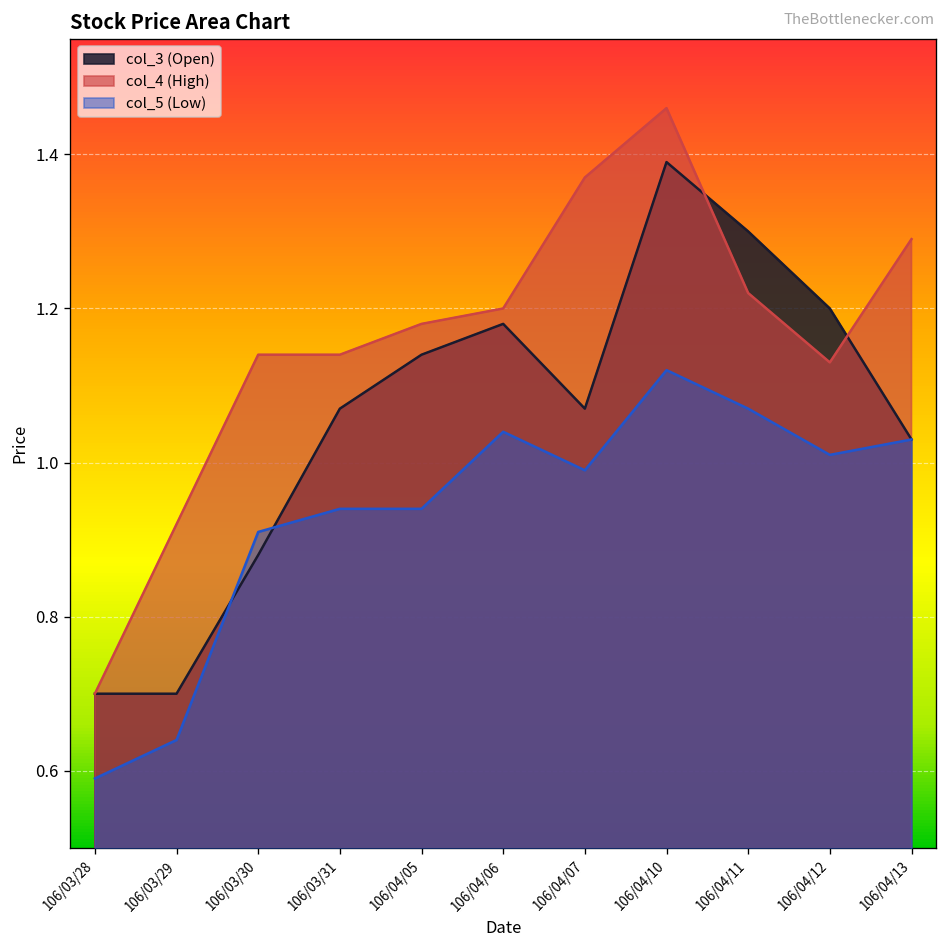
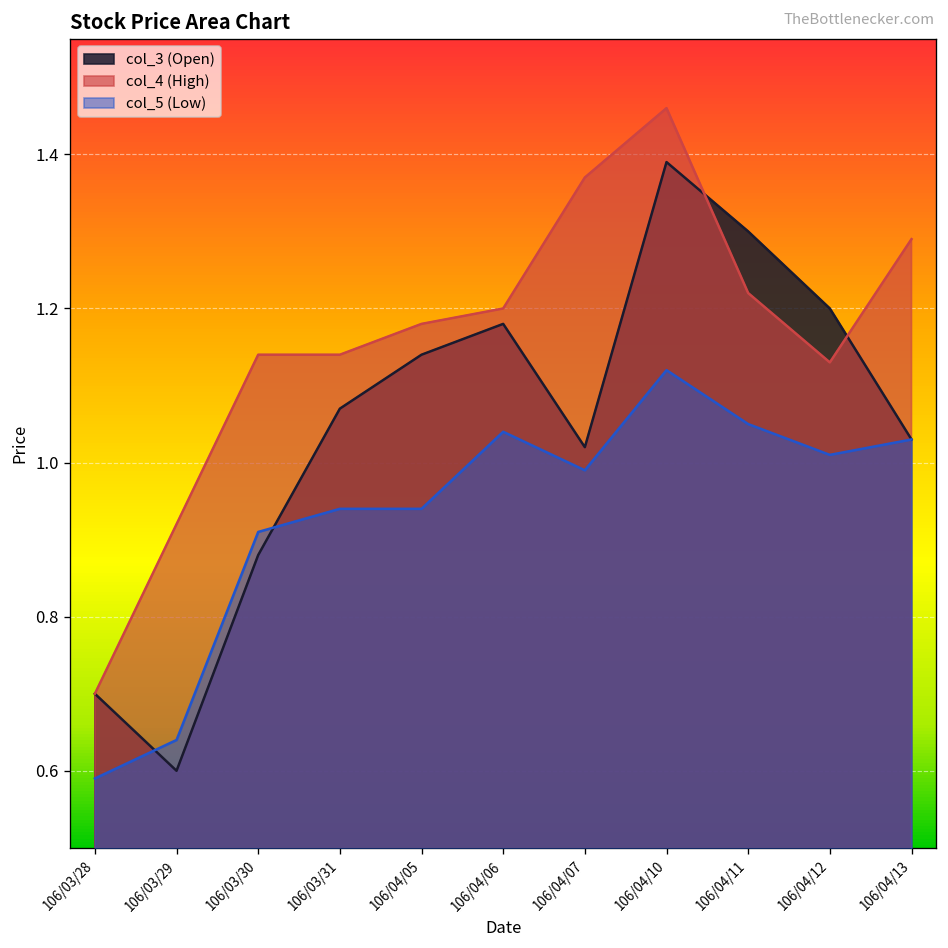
col_3 (Open), 106/03/29: 0.7 -> 0.6
col_3 (Open), 106/04/07: 1.07 -> 1.02
col_5 (Low), 106/04/11: 1.07 -> 1.05
